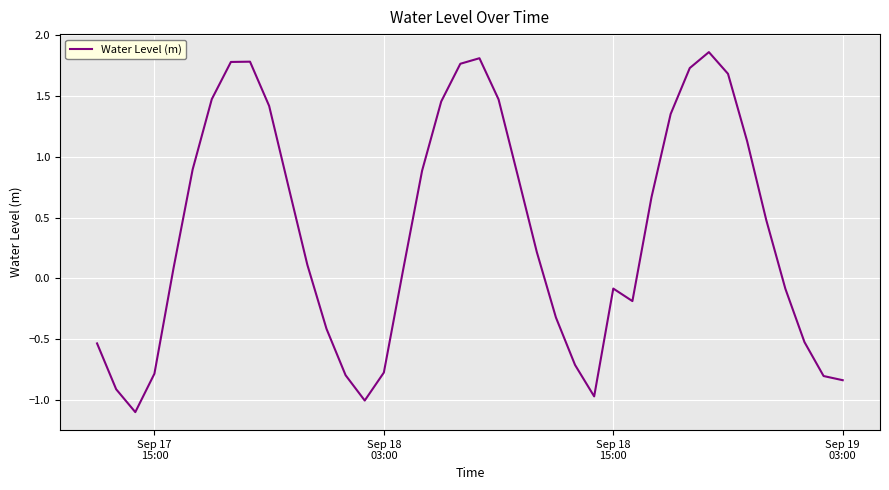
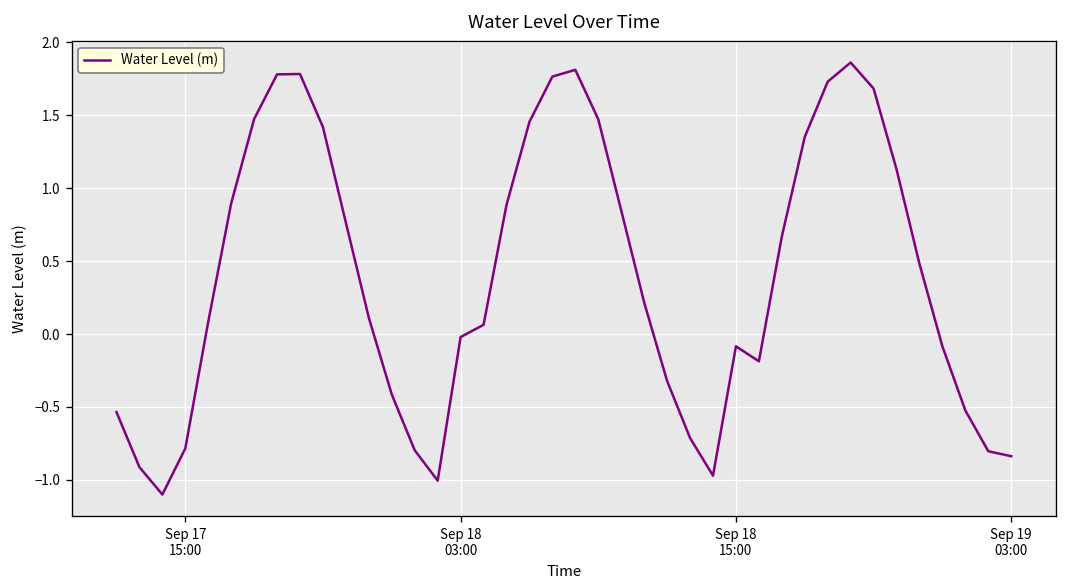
Sep 18 03:00: -0.77 -> -0.02
